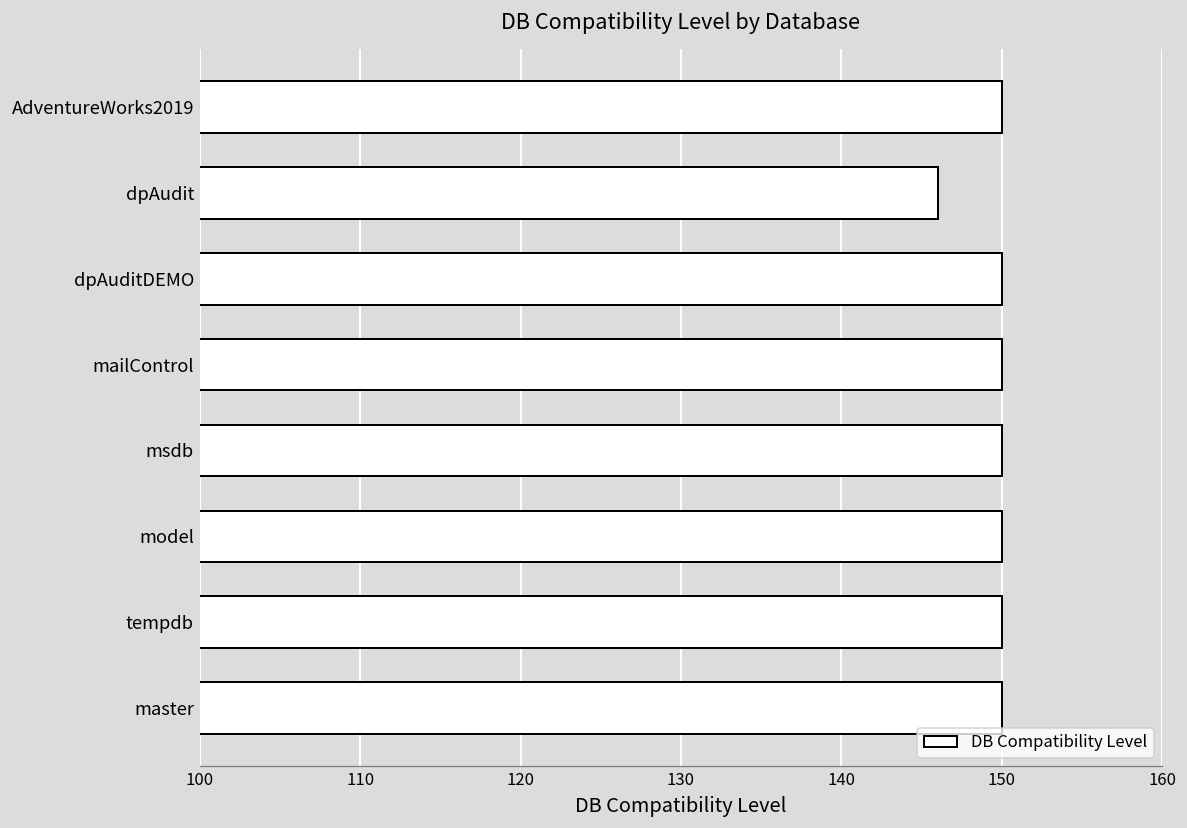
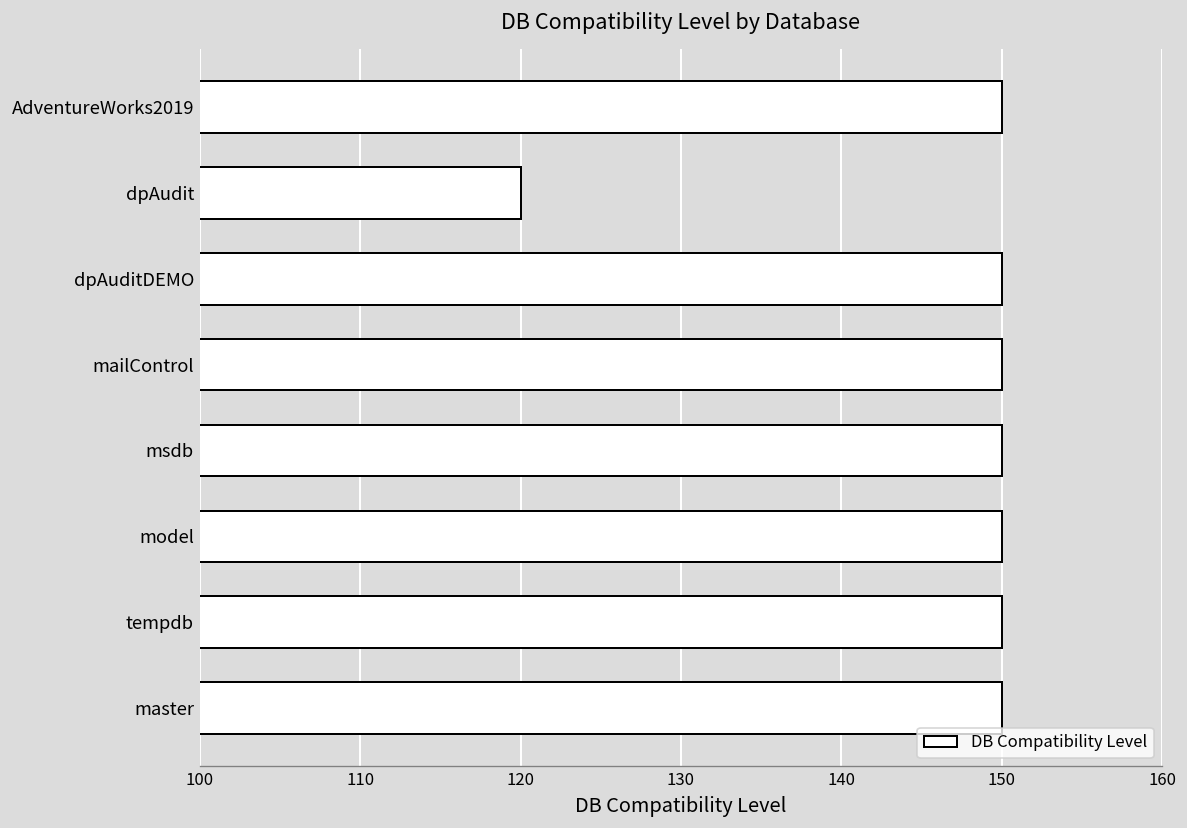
dpAudit: 146 -> 120
